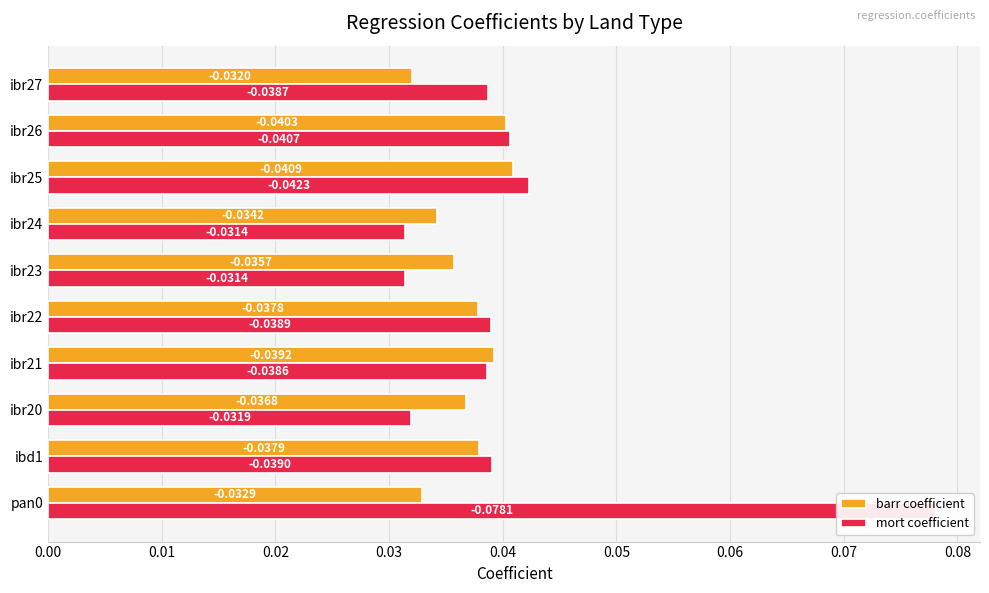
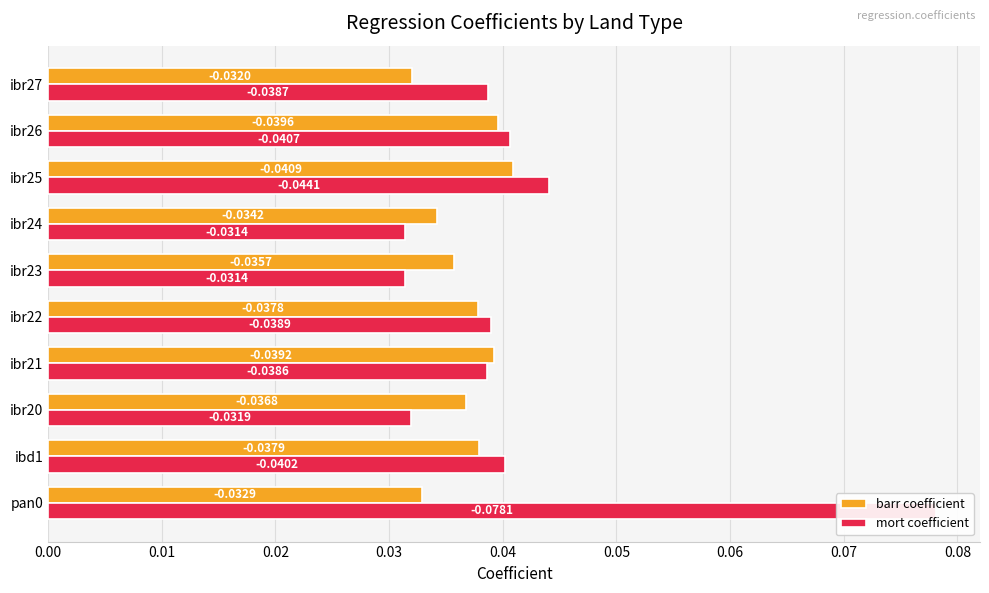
barr coefficient, ibr26: -0.0403 -> -0.0396
mort coefficient, ibr25: -0.0423 -> -0.0441
mort coefficient, ibd1: -0.0390 -> -0.0402
